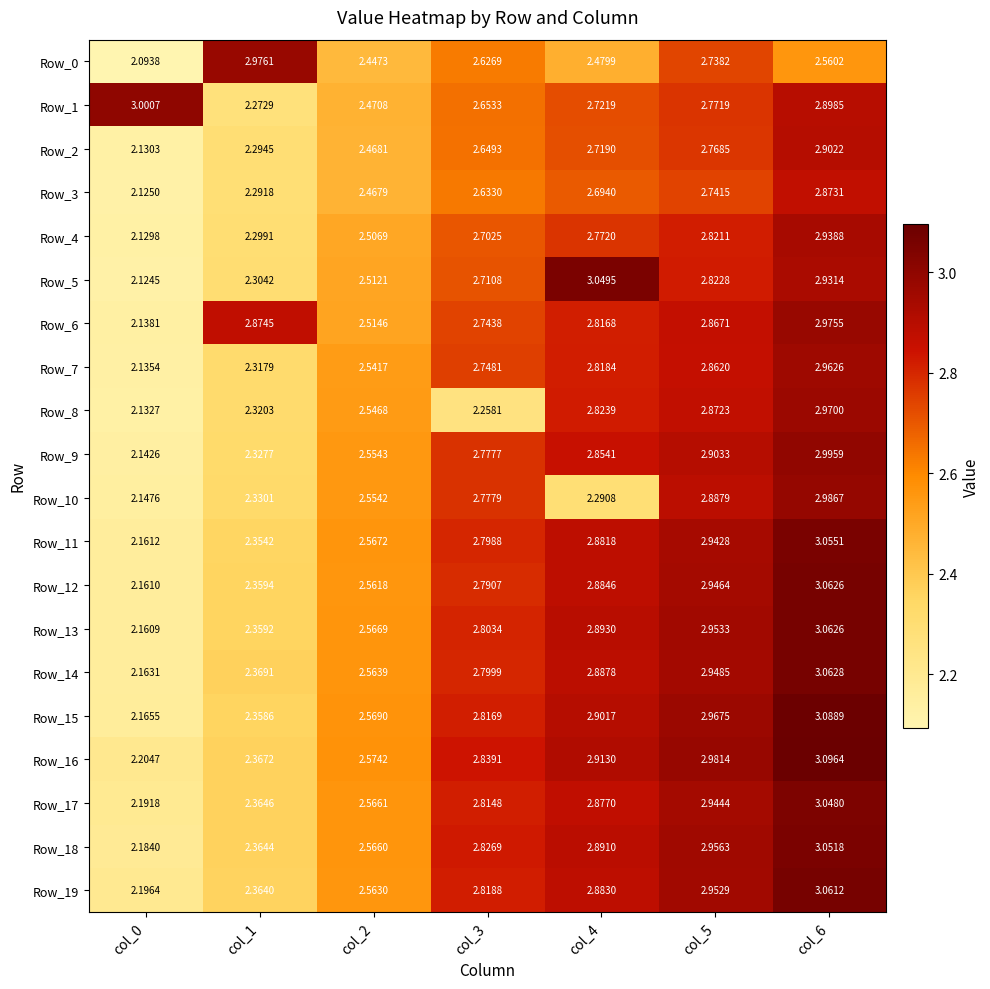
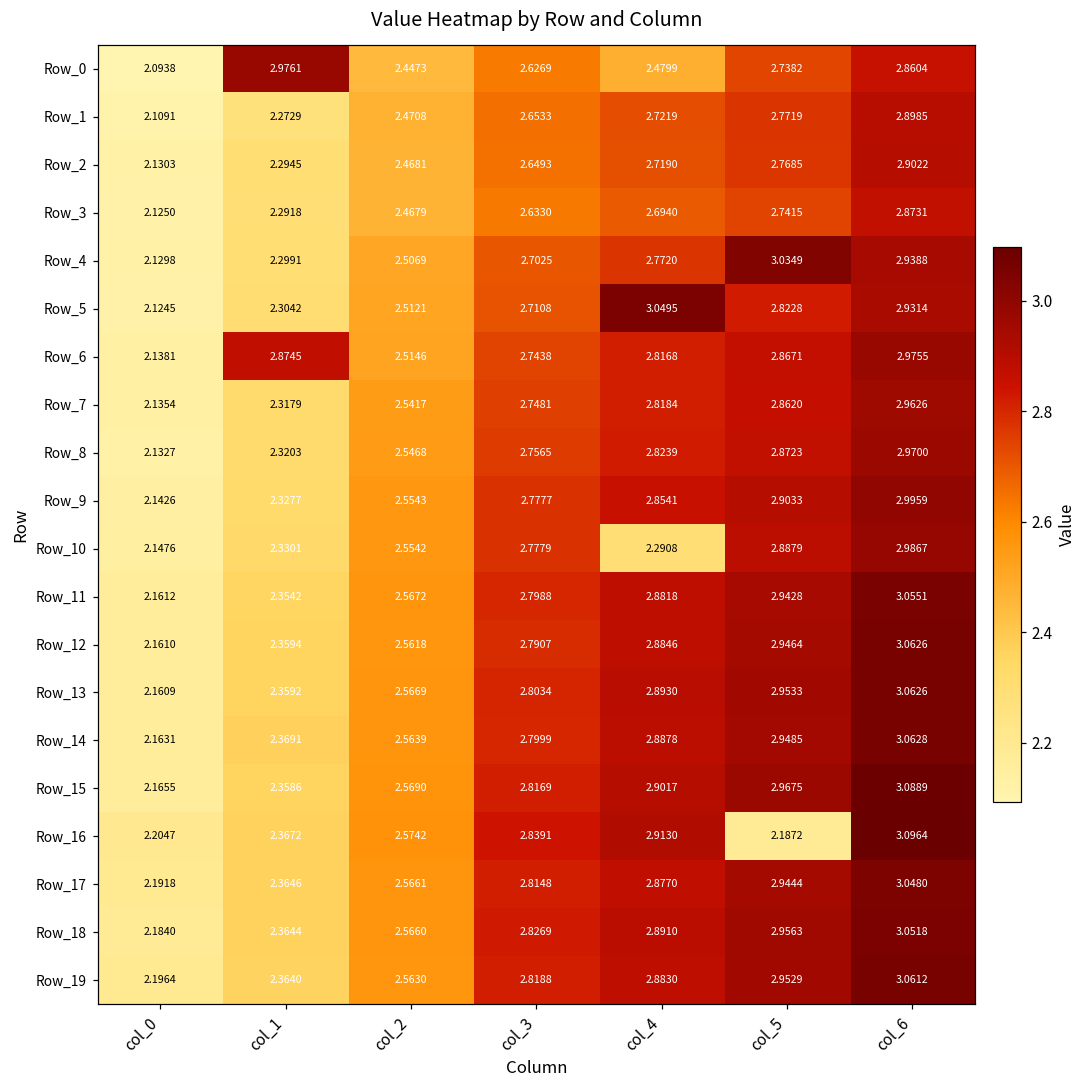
Row_0, col_6: 2.5602 -> 2.8604
Row_1, col_0: 3.0007 -> 2.1091
Row_4, col_5: 2.8211 -> 3.0349
Row_8, col_3: 2.2581 -> 2.7565
Row_16, col_5: 2.9814 -> 2.1872
